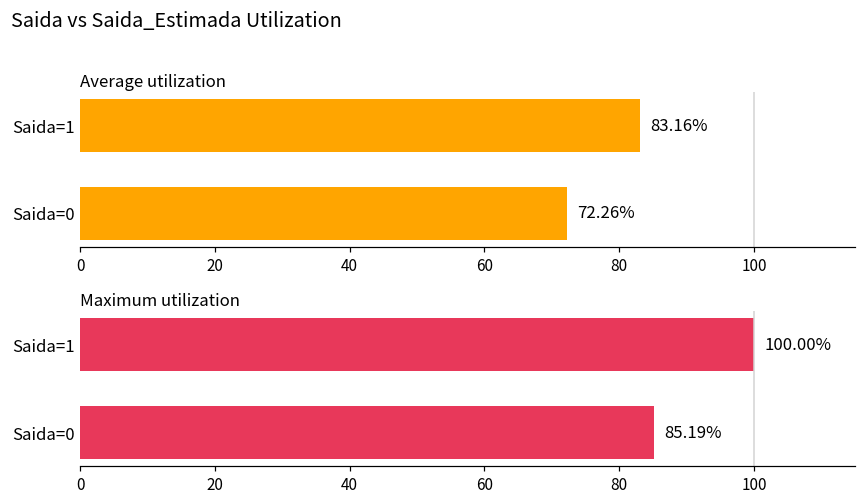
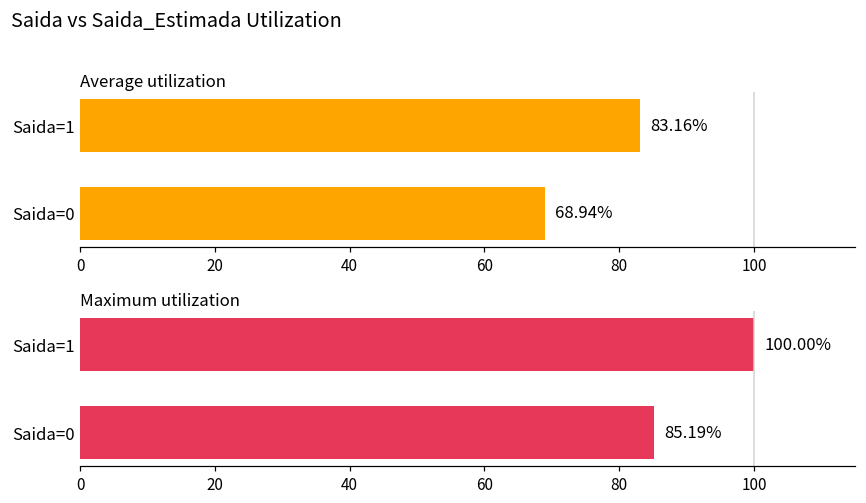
Average utilization, Saida=0: 72.26% -> 68.94%
